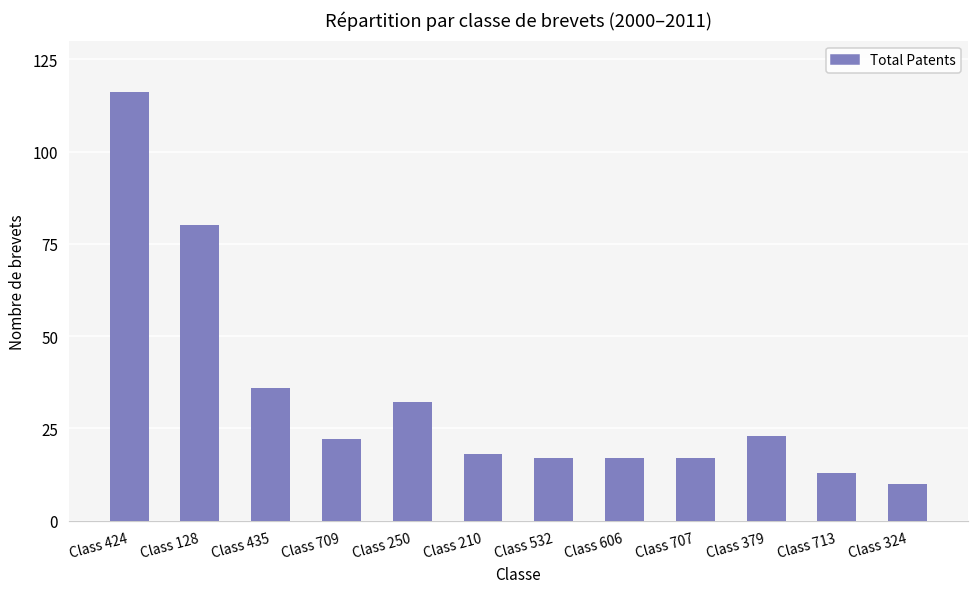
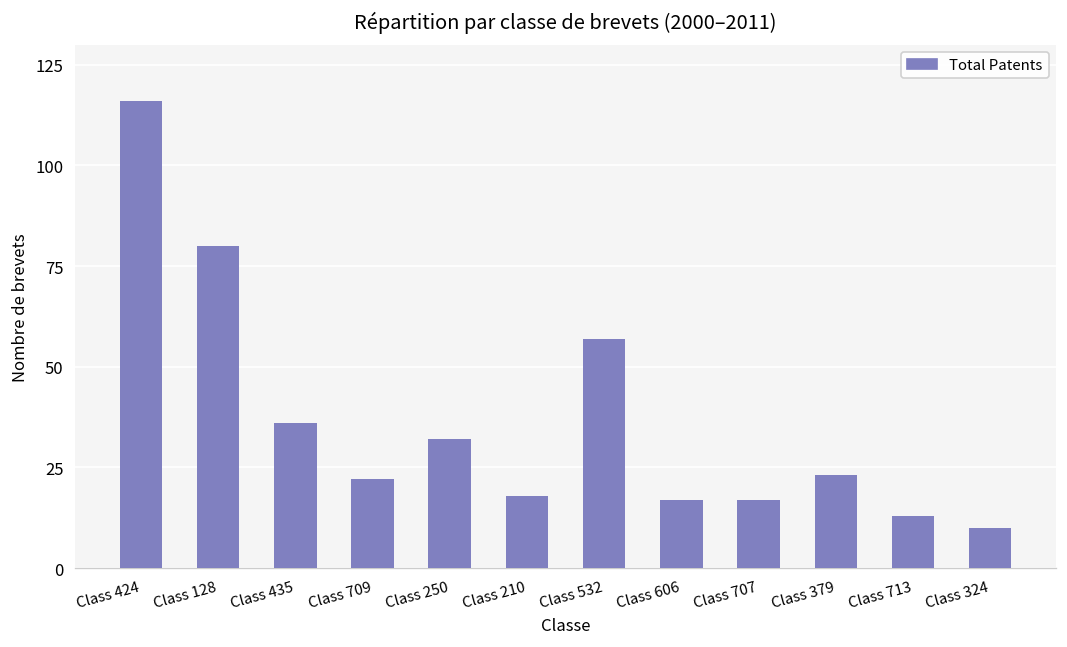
Class 532: 17 -> 57
